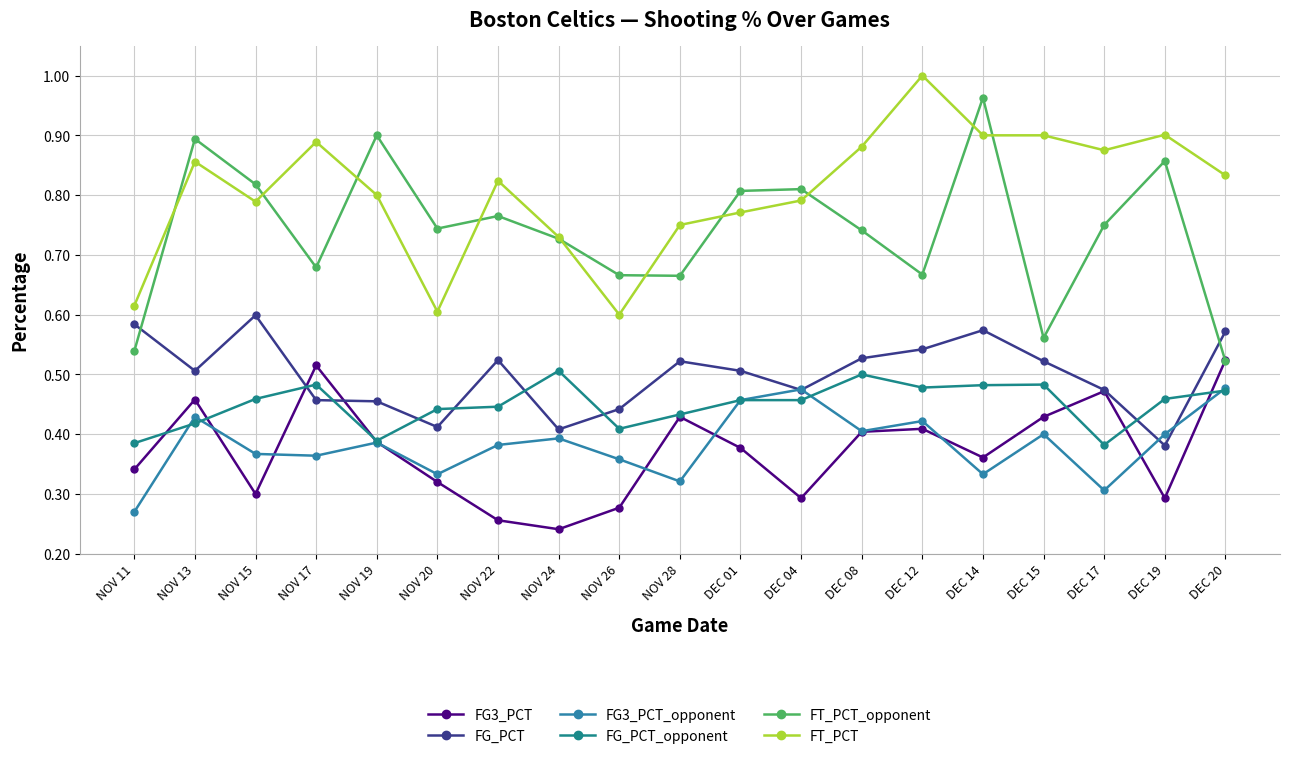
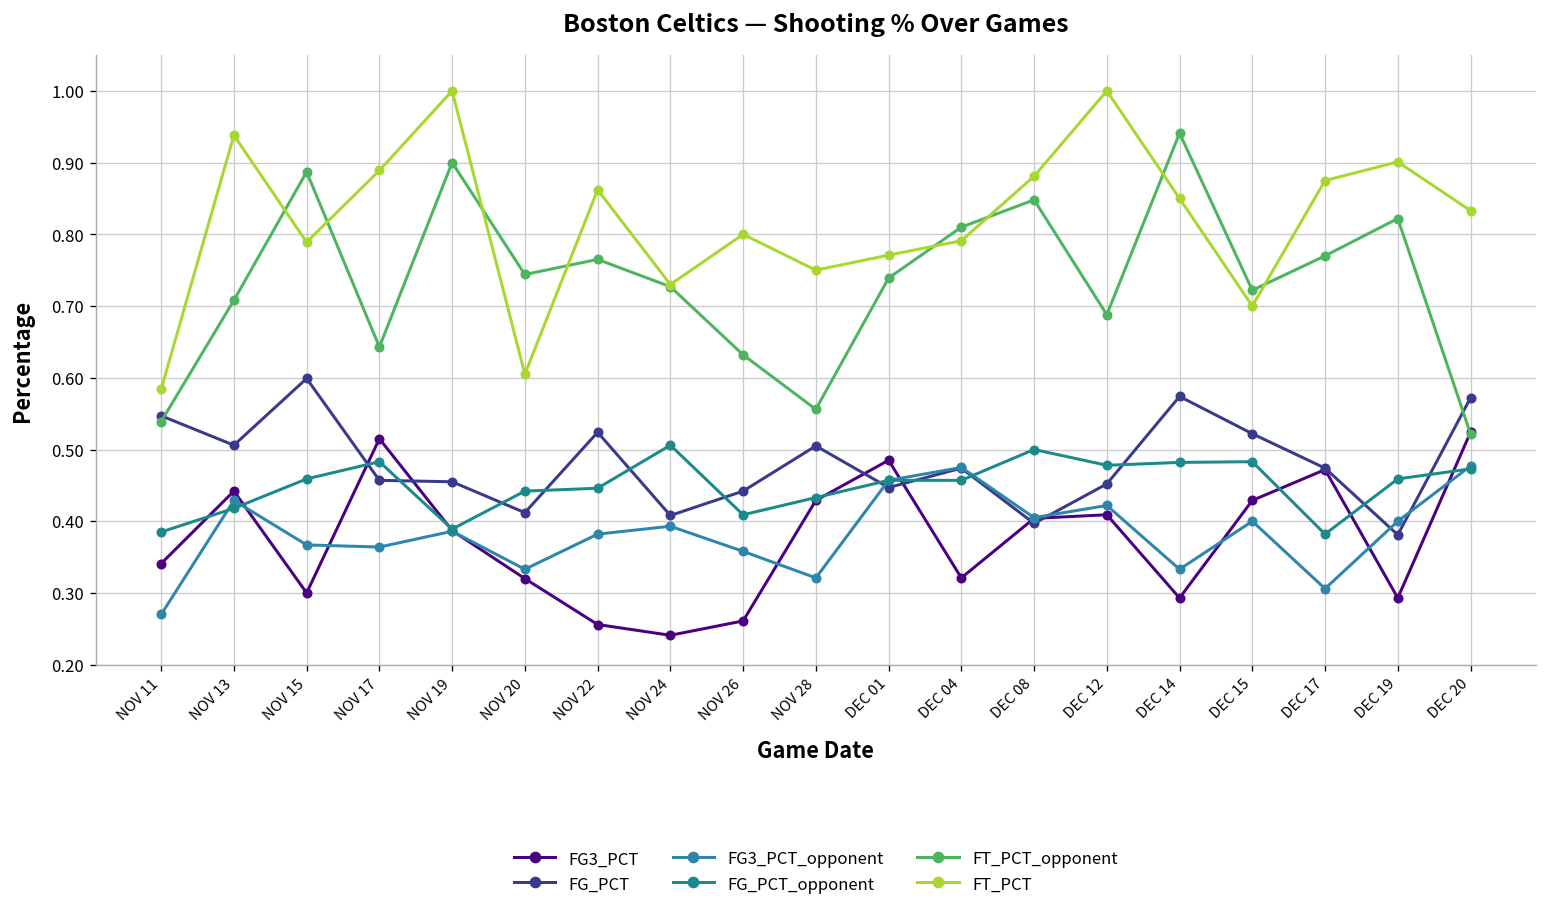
FG_PCT, NOV 11: 0.58 -> 0.55
FT_PCT, NOV 11: 0.62 -> 0.58
FG3_PCT, NOV 13: 0.46 -> 0.44
FT_PCT_opponent, NOV 13: 0.89 -> 0.71
FT_PCT, NOV 13: 0.86 -> 0.94
FT_PCT_opponent, NOV 15: 0.82 -> 0.89
FT_PCT_opponent, NOV 17: 0.68 -> 0.64
FT_PCT, NOV 19: 0.8 -> 1.0
FT_PCT, NOV 22: 0.82 -> 0.86
FG3_PCT, NOV 26: 0.28 -> 0.26
FT_PCT_opponent, NOV 26: 0.67 -> 0.63
FT_PCT, NOV 26: 0.6 -> 0.8
FG_PCT, NOV 28: 0.52 -> 0.51
FT_PCT_opponent, NOV 28: 0.67 -> 0.56
FG3_PCT, DEC 01: 0.38 -> 0.49
FG_PCT, DEC 01: 0.51 -> 0.45
FT_PCT_opponent, DEC 01: 0.81 -> 0.74
FG3_PCT, DEC 04: 0.29 -> 0.32
FG_PCT, DEC 08: 0.53 -> 0.40
FT_PCT_opponent, DEC 08: 0.74 -> 0.85
FG_PCT, DEC 12: 0.54 -> 0.45
FT_PCT_opponent, DEC 12: 0.67 -> 0.69
FG3_PCT, DEC 14: 0.36 -> 0.29
FT_PCT_opponent, DEC 14: 0.96 -> 0.94
FT_PCT, DEC 14: 0.90 -> 0.85
FT_PCT_opponent, DEC 15: 0.56 -> 0.72
FT_PCT, DEC 15: 0.9 -> 0.7
FT_PCT_opponent, DEC 17: 0.75 -> 0.77
FT_PCT_opponent, DEC 19: 0.86 -> 0.82
